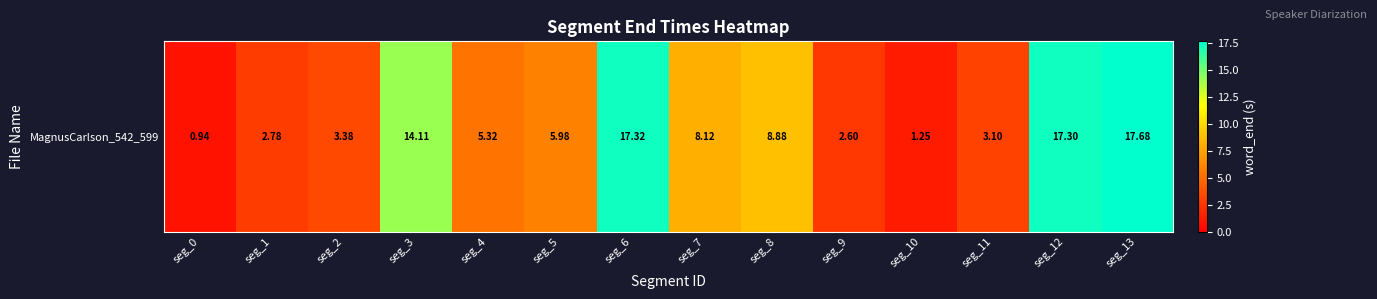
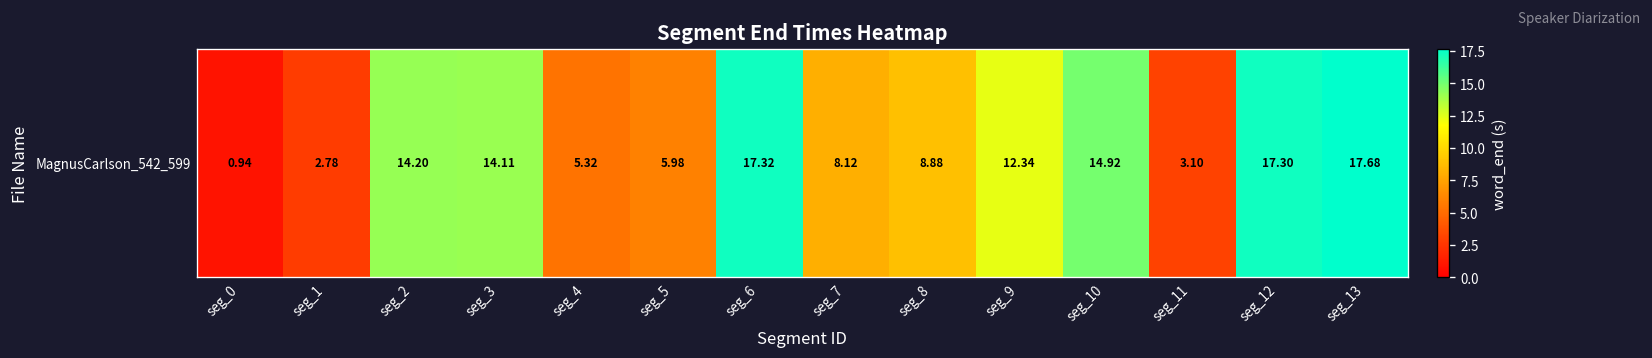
MagnusCarlson_542_599, seg_2: 3.38 -> 14.20
MagnusCarlson_542_599, seg_9: 2.60 -> 12.34
MagnusCarlson_542_599, seg_10: 1.25 -> 14.92
